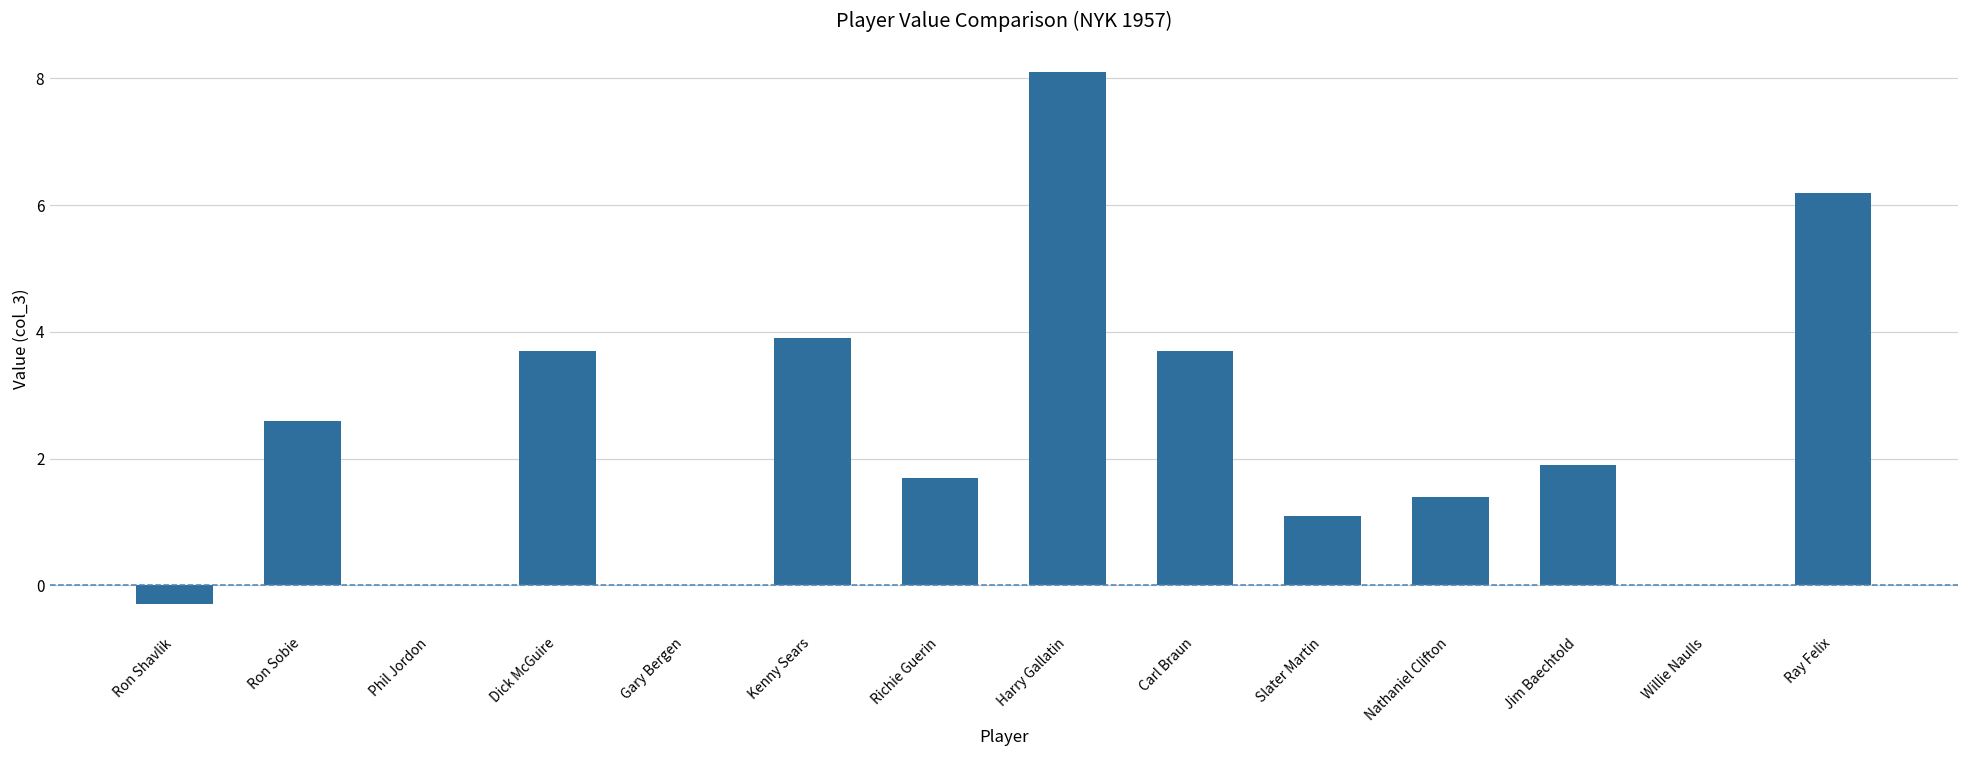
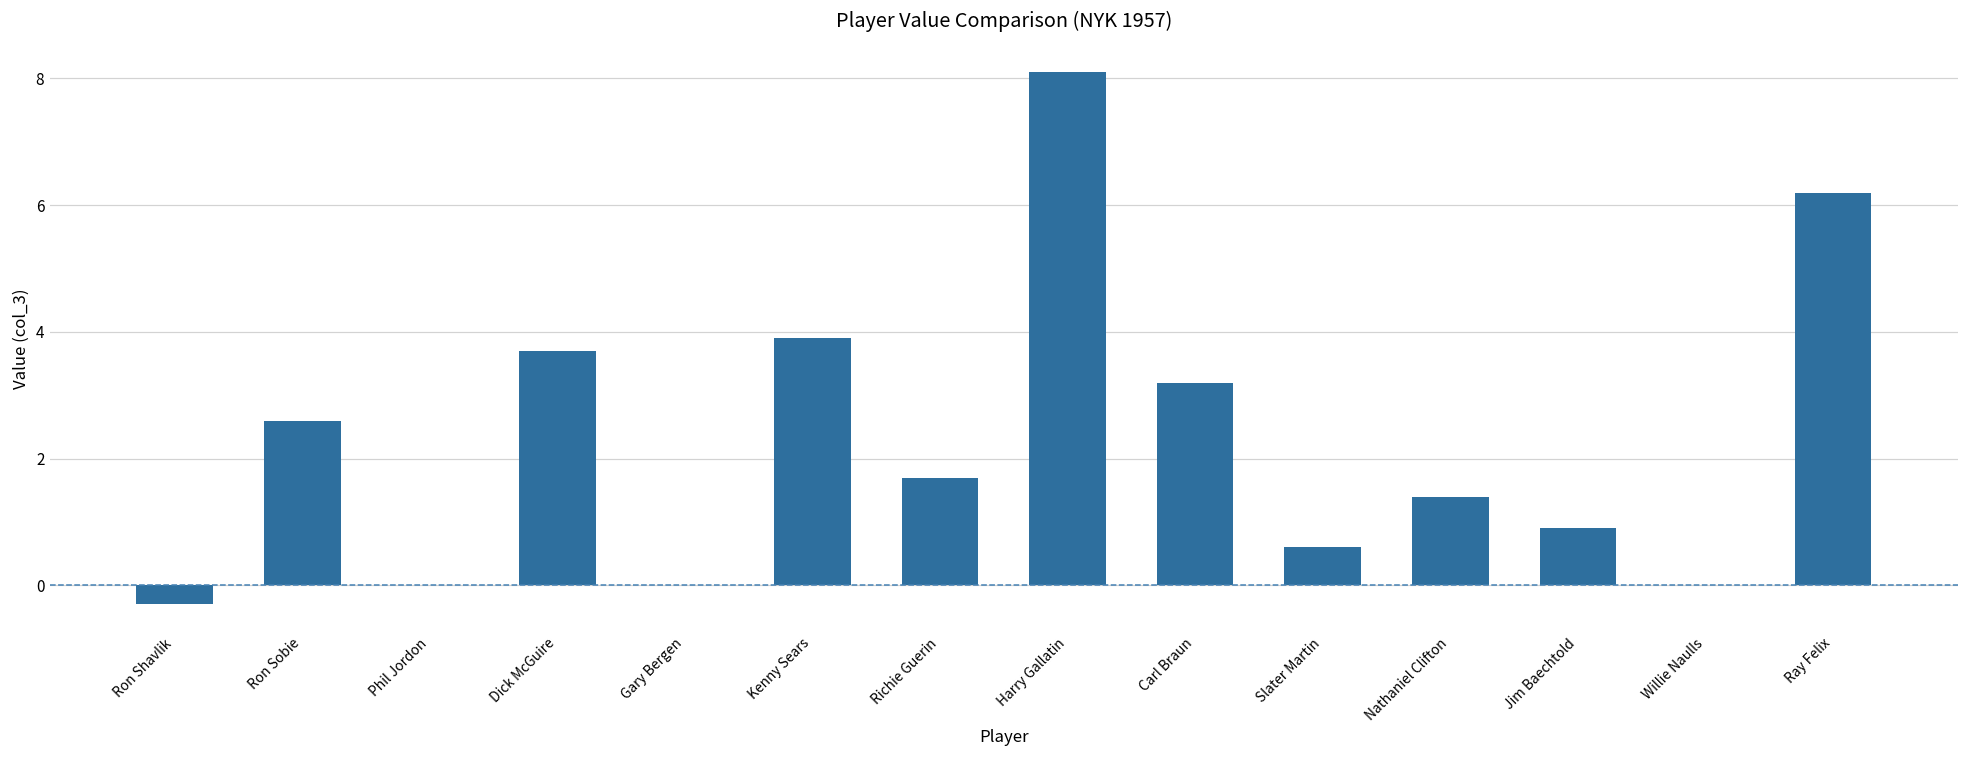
Carl Braun: 3.7 -> 3.2
Slater Martin: 1.1 -> 0.6
Jim Baechtold: 1.9 -> 0.9
